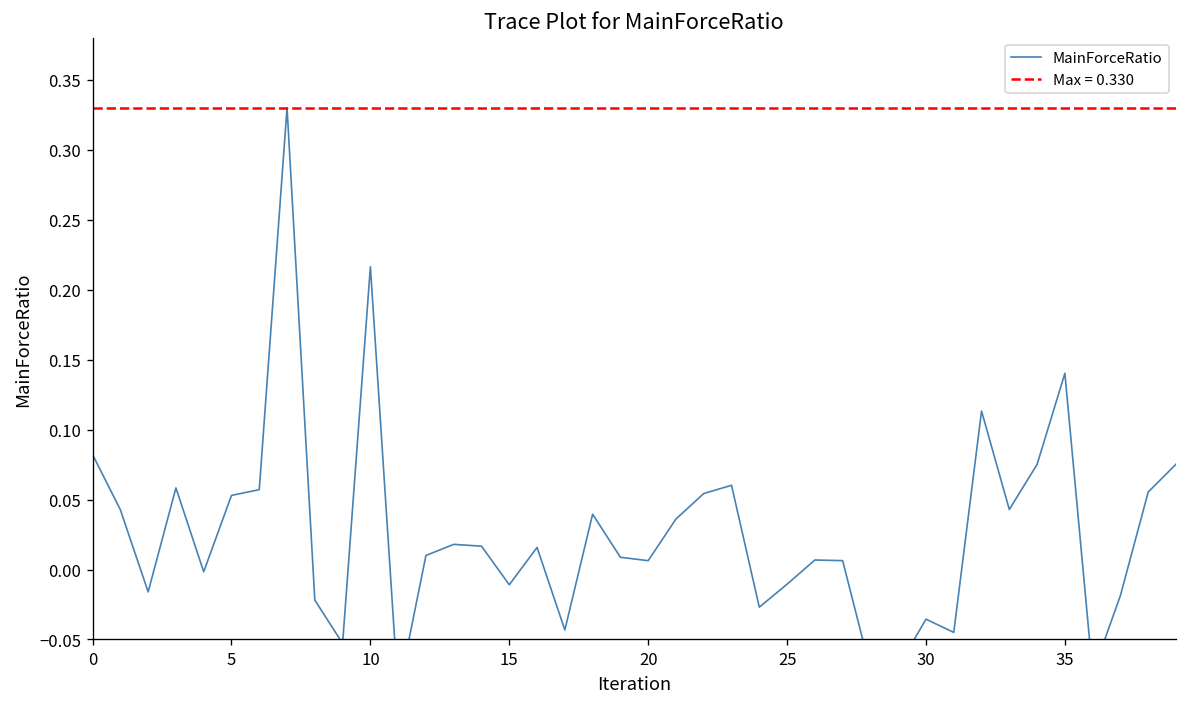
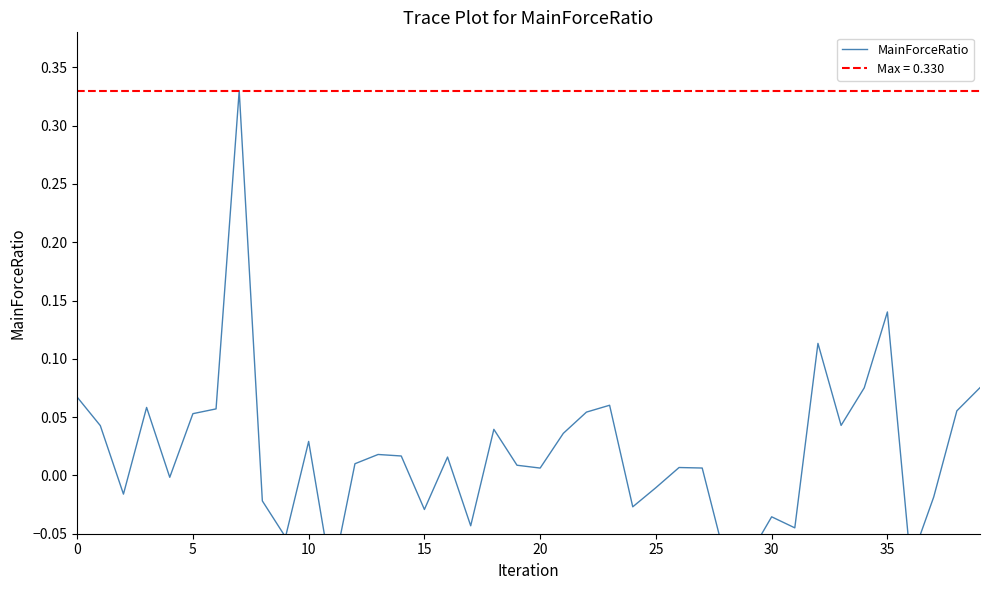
0: 0.082 -> 0.067
10: 0.216 -> 0.029
15: -0.011 -> -0.029
